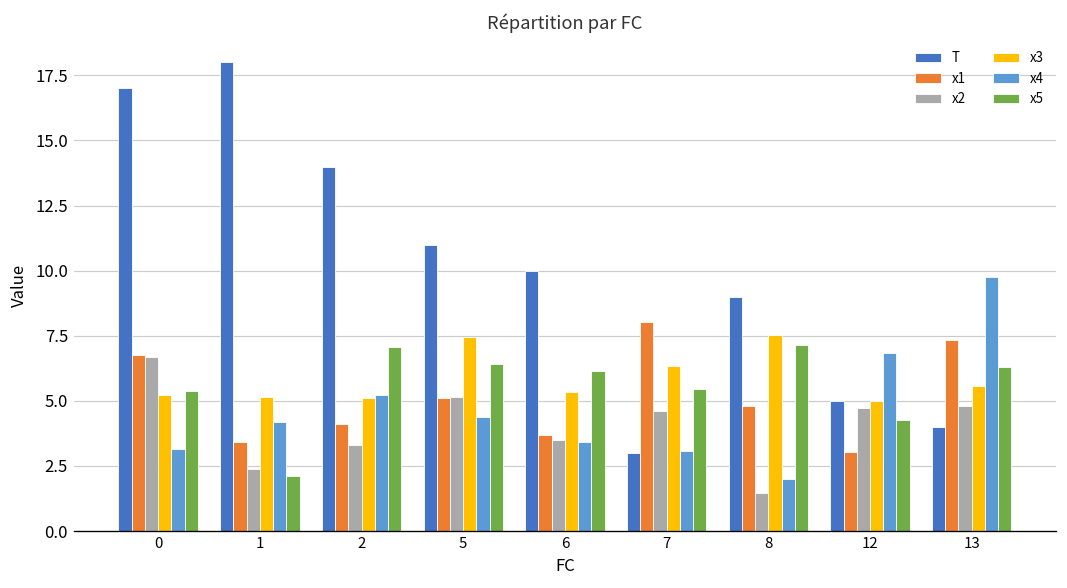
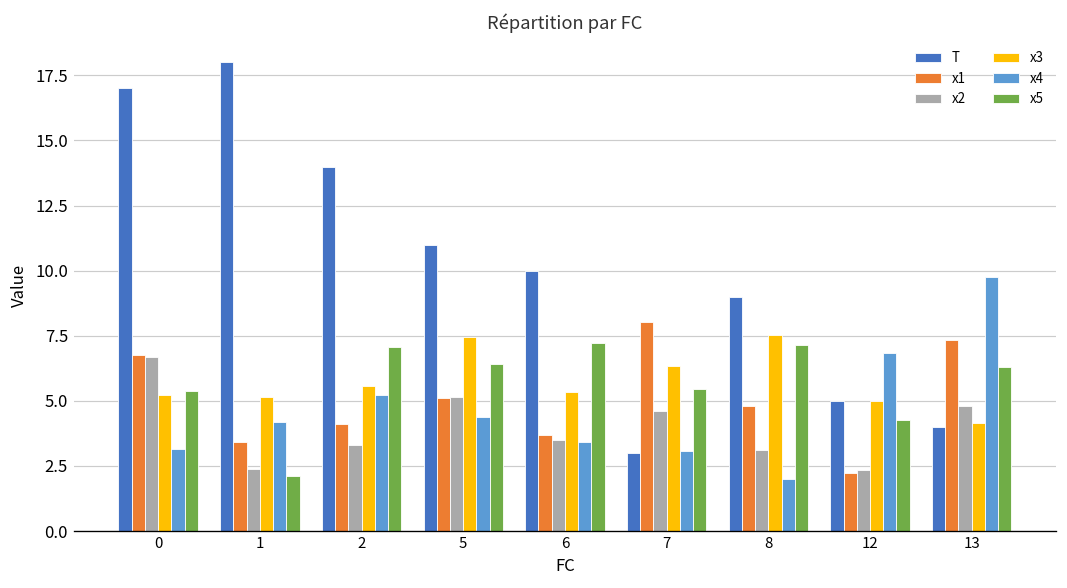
x3, 2: 5.1 -> 5.6
x5, 6: 6.2 -> 7.2
x2, 8: 1.5 -> 3.1
x1, 12: 3.0 -> 2.2
x2, 12: 4.7 -> 2.3
x3, 13: 5.6 -> 4.2
